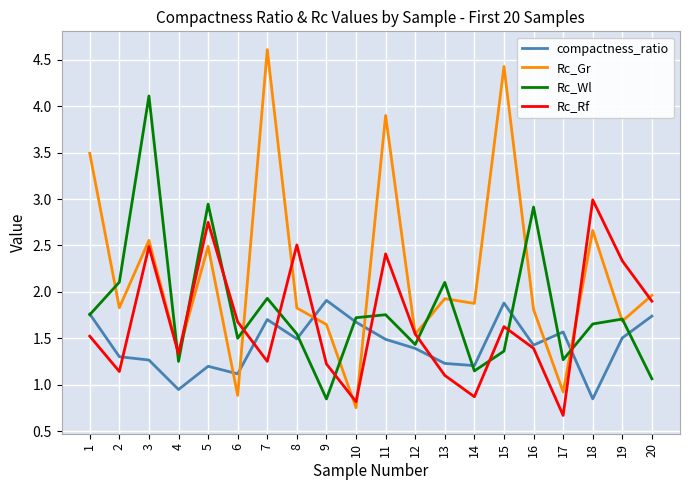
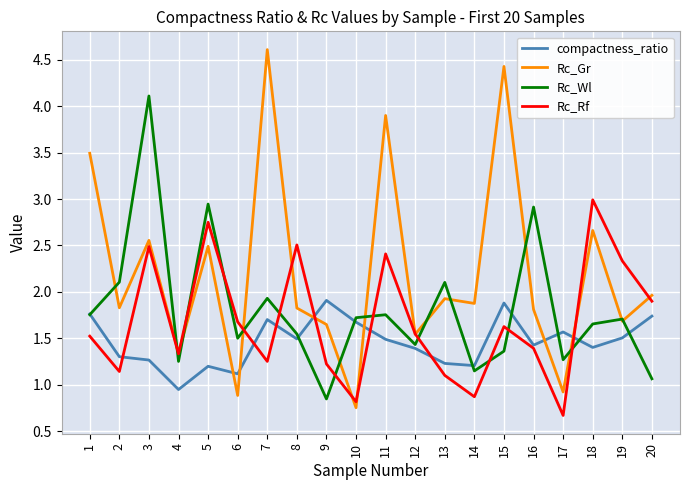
compactness_ratio, 18: 0.8 -> 1.4
